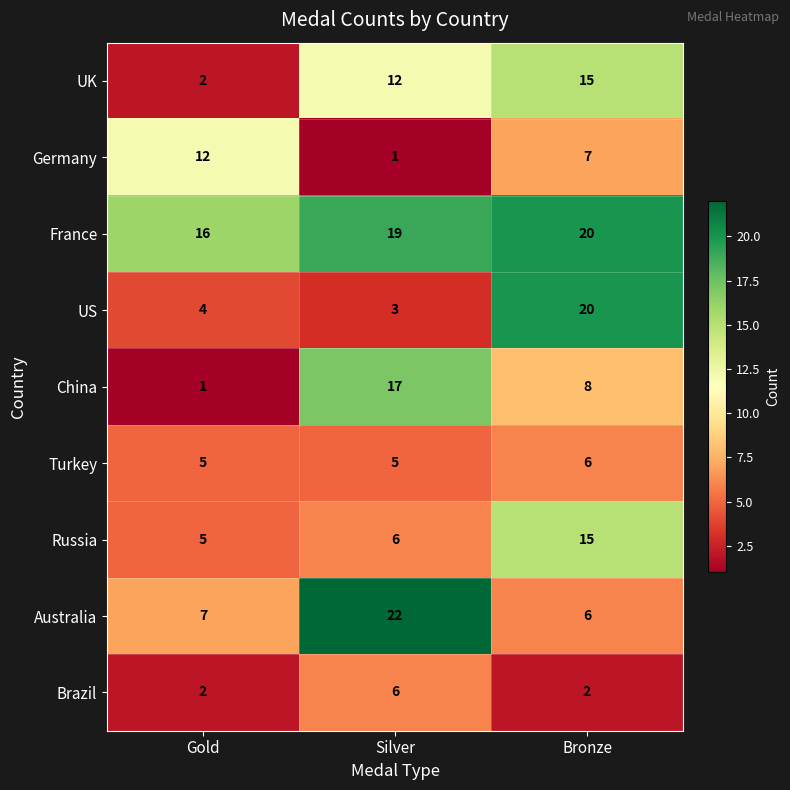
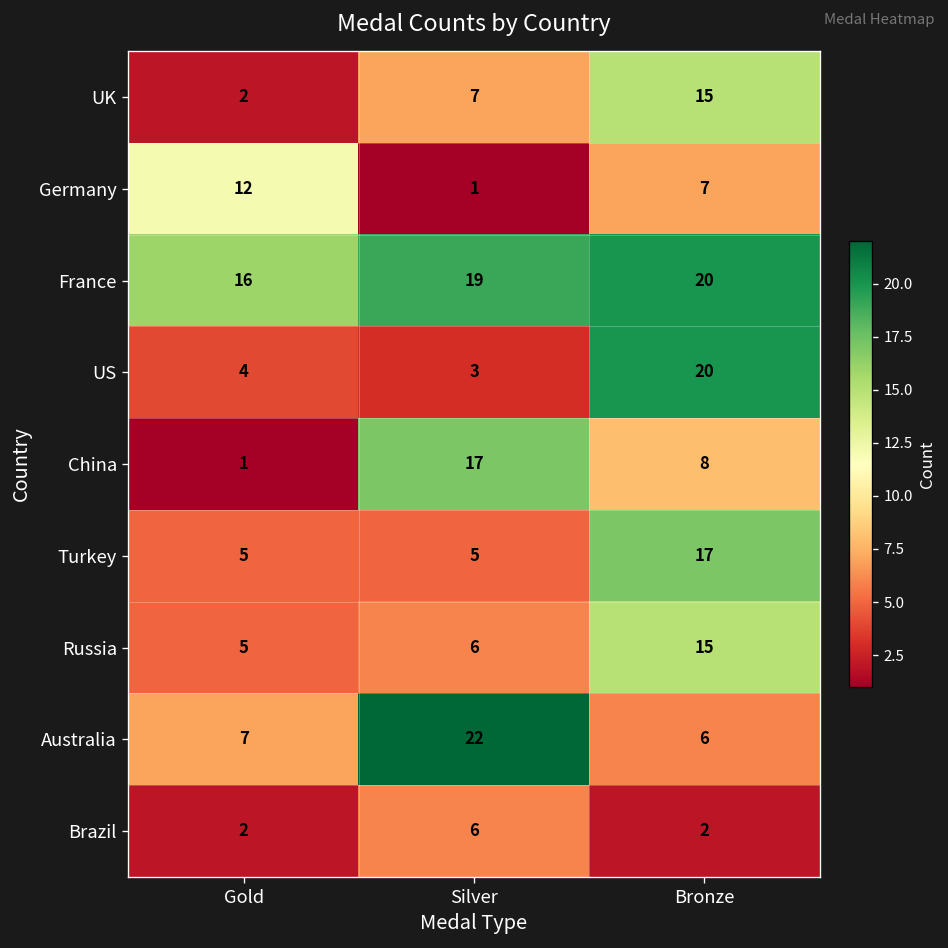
UK, Silver: 12 -> 7
Turkey, Bronze: 6 -> 17
